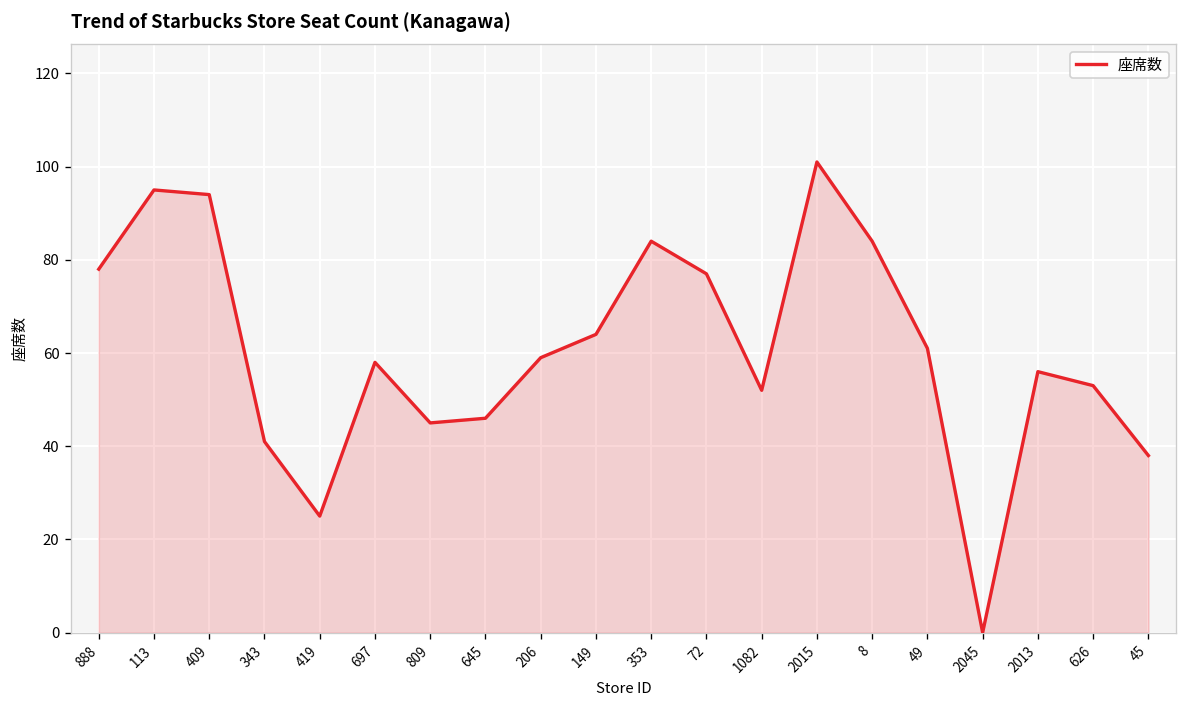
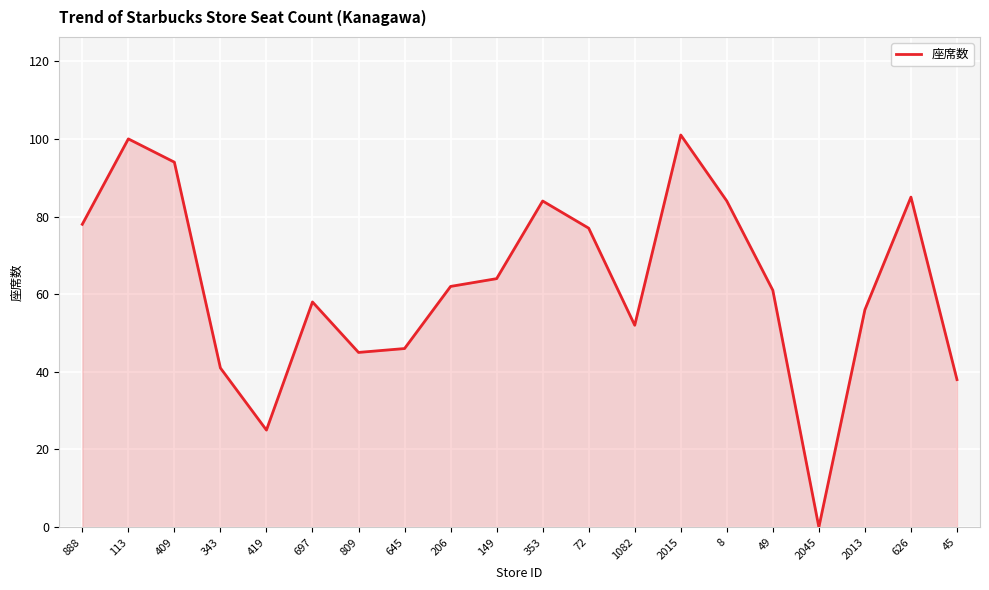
113: 95 -> 100
206: 59 -> 62
626: 53 -> 85
